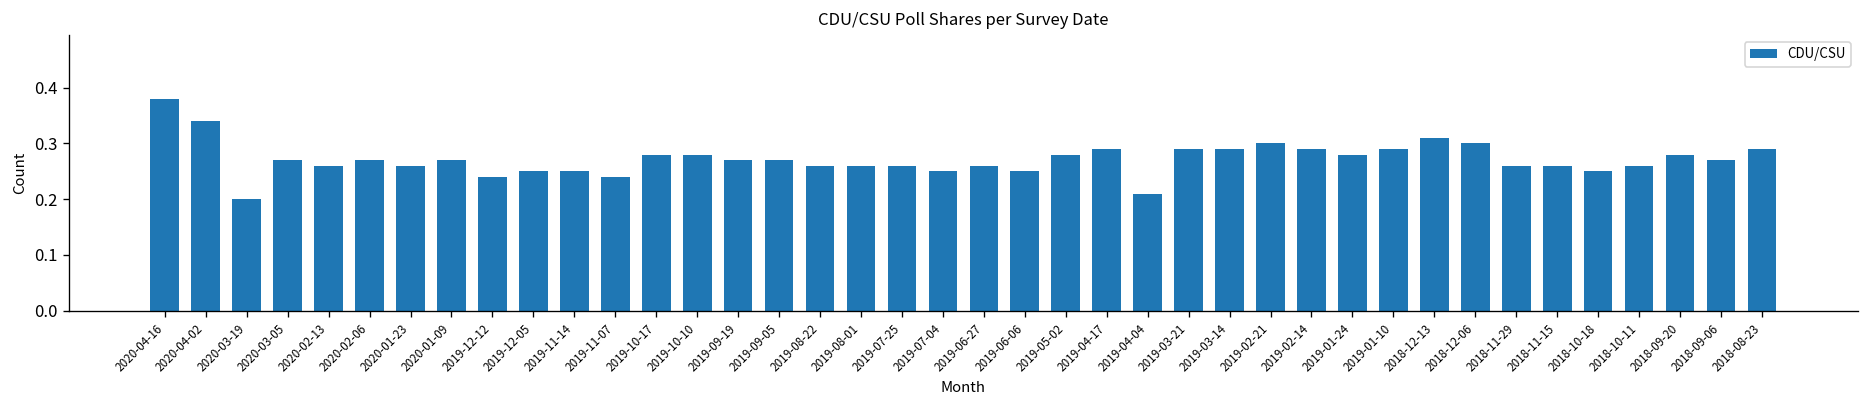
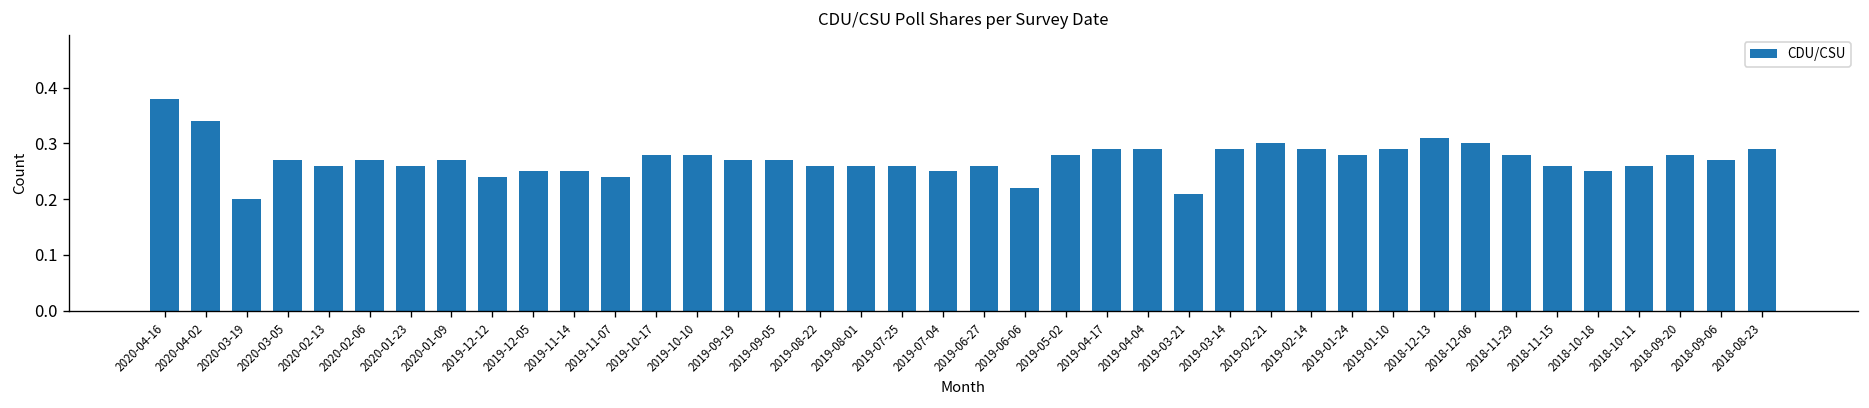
2019-06-06: 0.25 -> 0.22
2019-04-04: 0.21 -> 0.29
2019-03-21: 0.29 -> 0.21
2018-11-29: 0.26 -> 0.28
